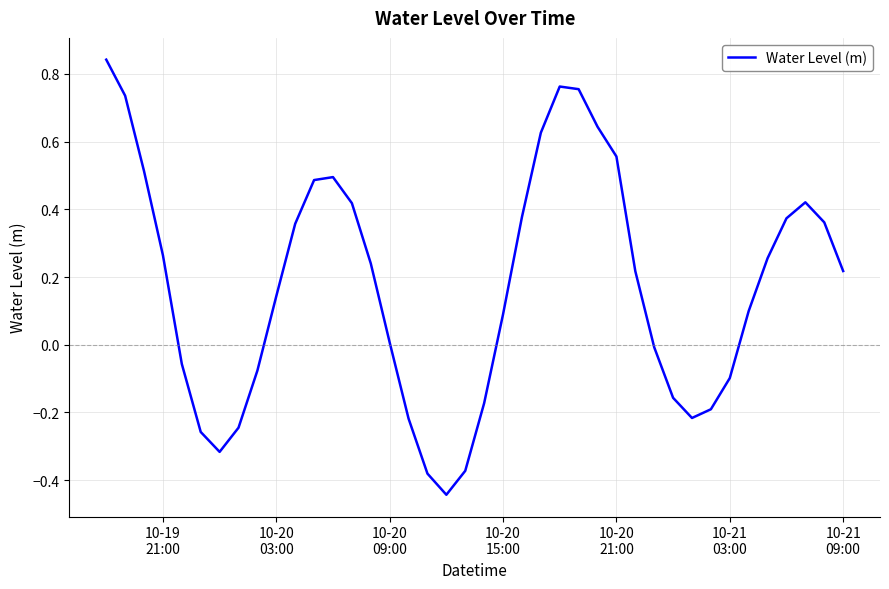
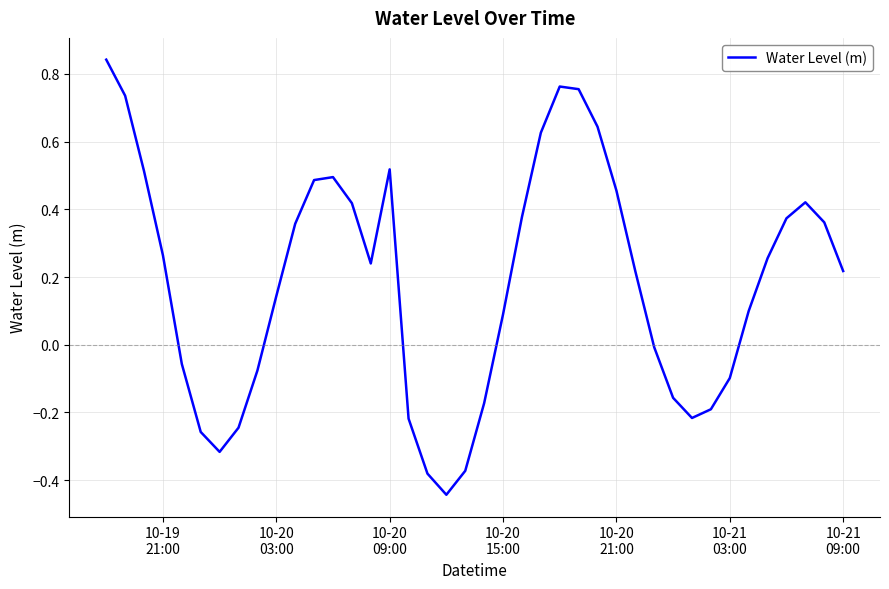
10-20 09:00: 0.01 -> 0.52
10-20 21:00: 0.56 -> 0.46
